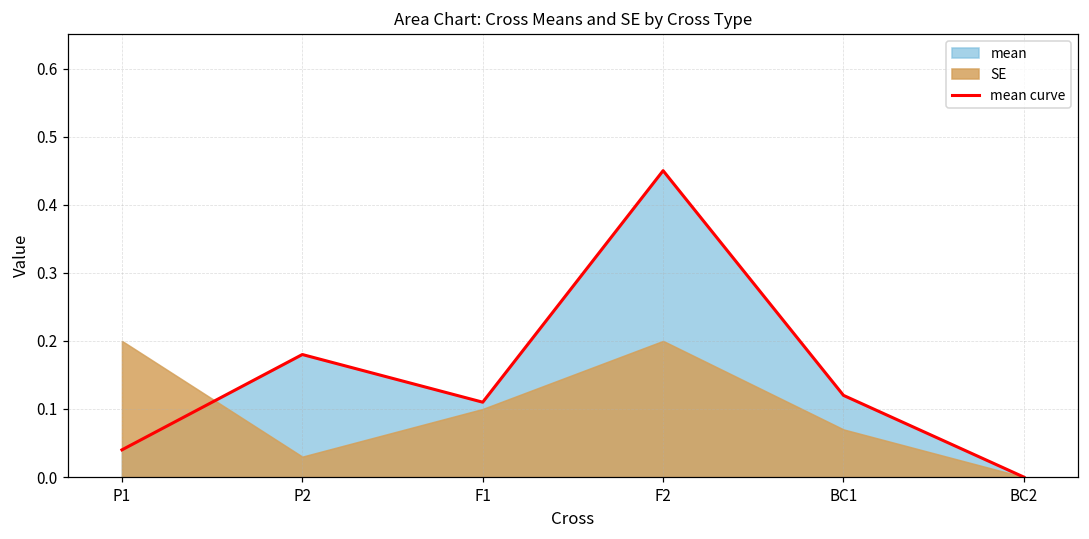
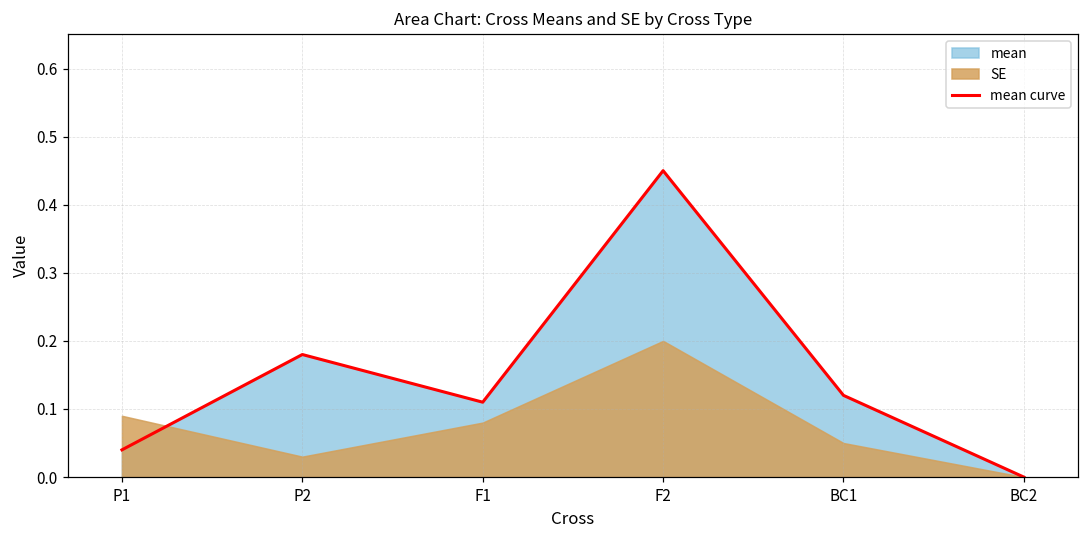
SE, P1: 0.20 -> 0.09
SE, F1: 0.10 -> 0.08
SE, BC1: 0.07 -> 0.05
